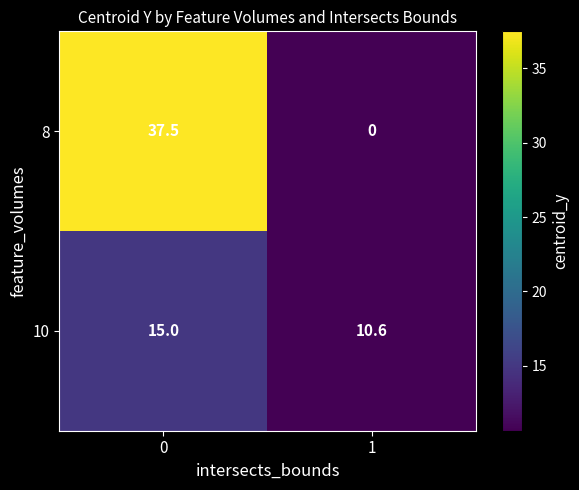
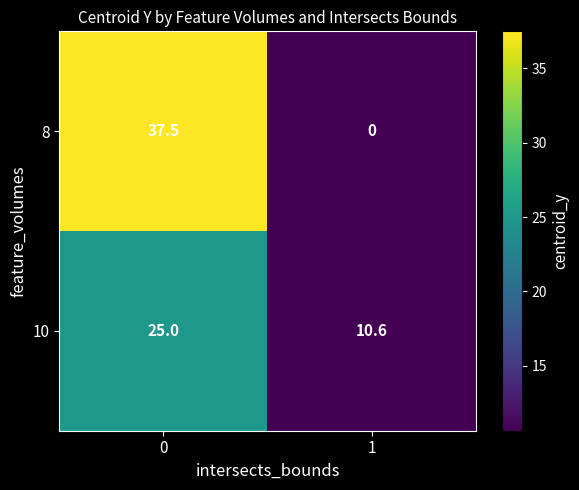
10, 0: 15.0 -> 25.0
